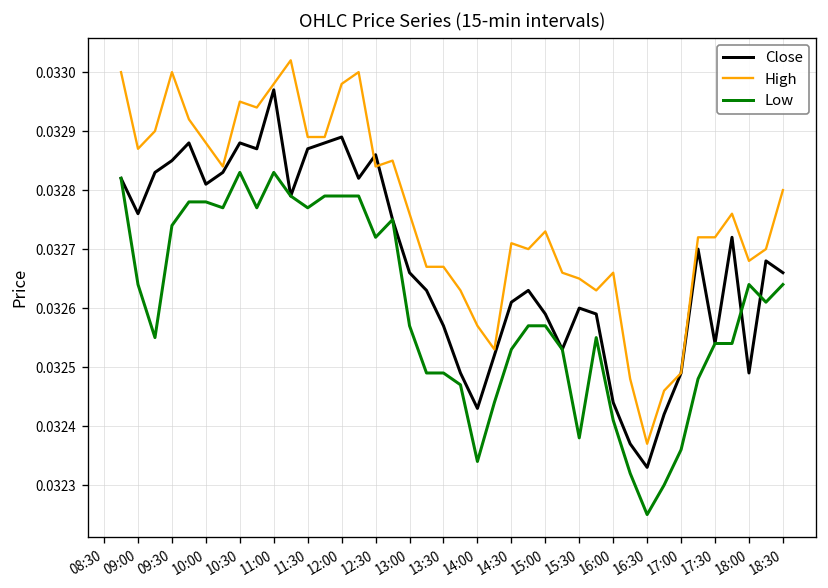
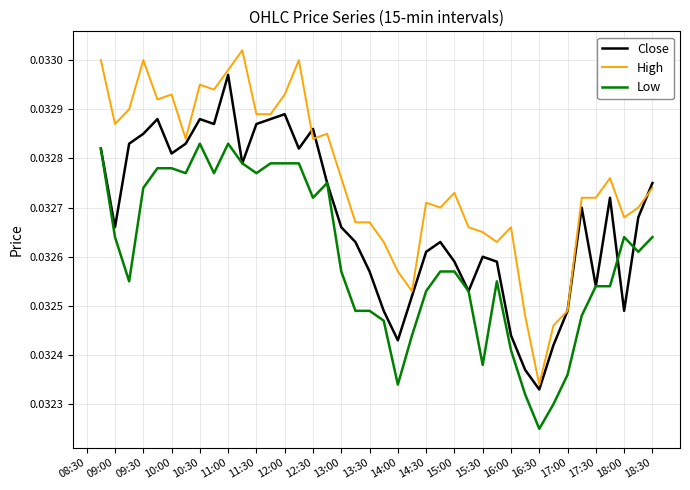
Close, 09:00: 0.03276 -> 0.03266
High, 10:00: 0.03288 -> 0.03293
High, 12:00: 0.03298 -> 0.03293
High, 16:30: 0.03237 -> 0.03234
Close, 18:30: 0.03266 -> 0.03275
High, 18:30: 0.03280 -> 0.03274
